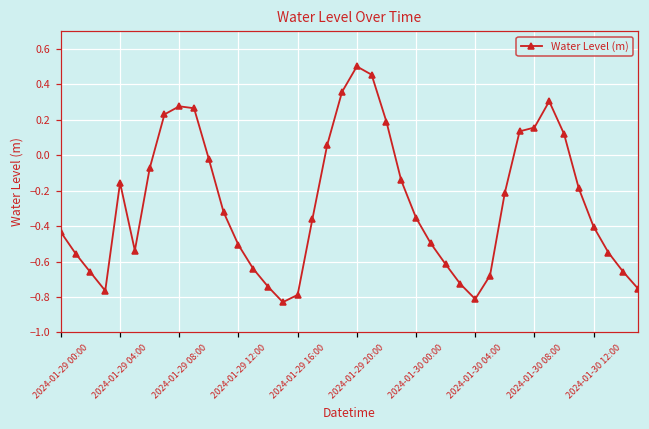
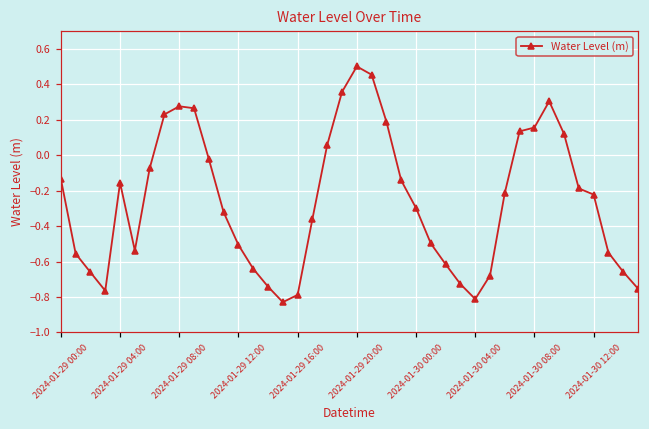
2024-01-29 00:00: -0.43 -> -0.13
2024-01-30 00:00: -0.35 -> -0.30
2024-01-30 12:00: -0.40 -> -0.22
